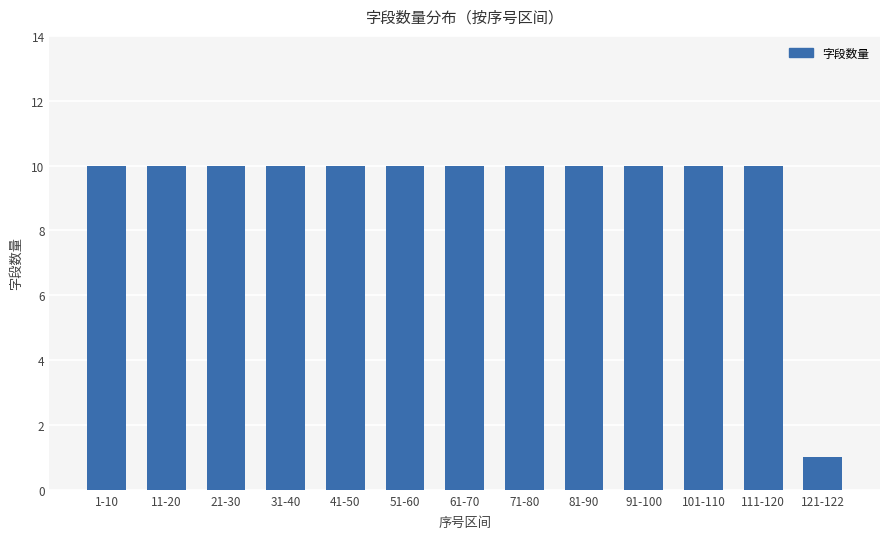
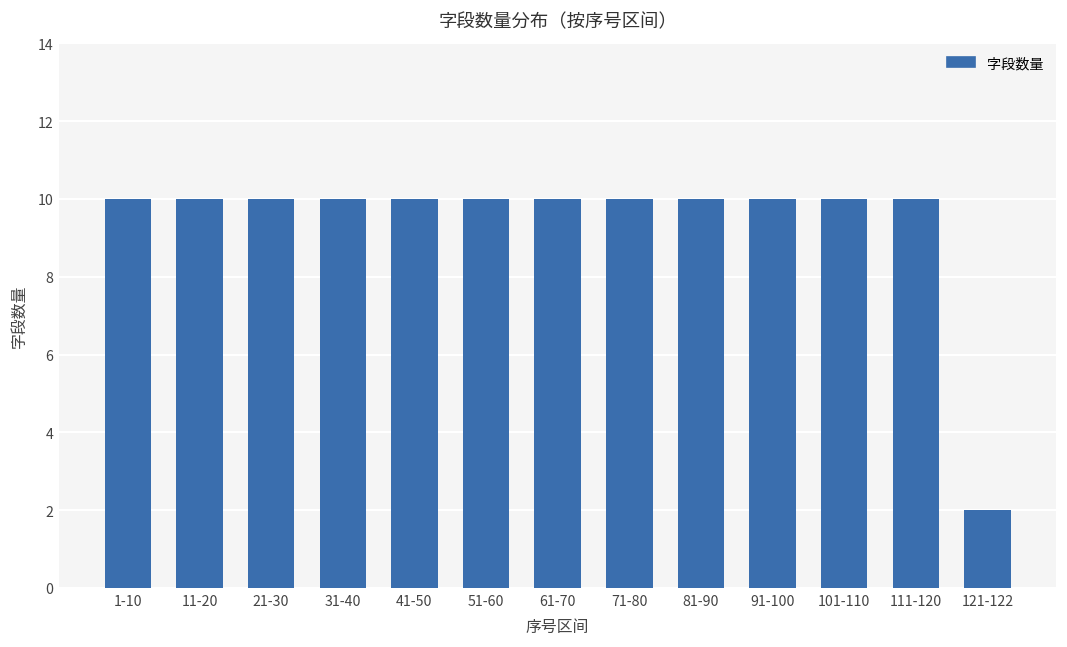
121-122: 1 -> 2
